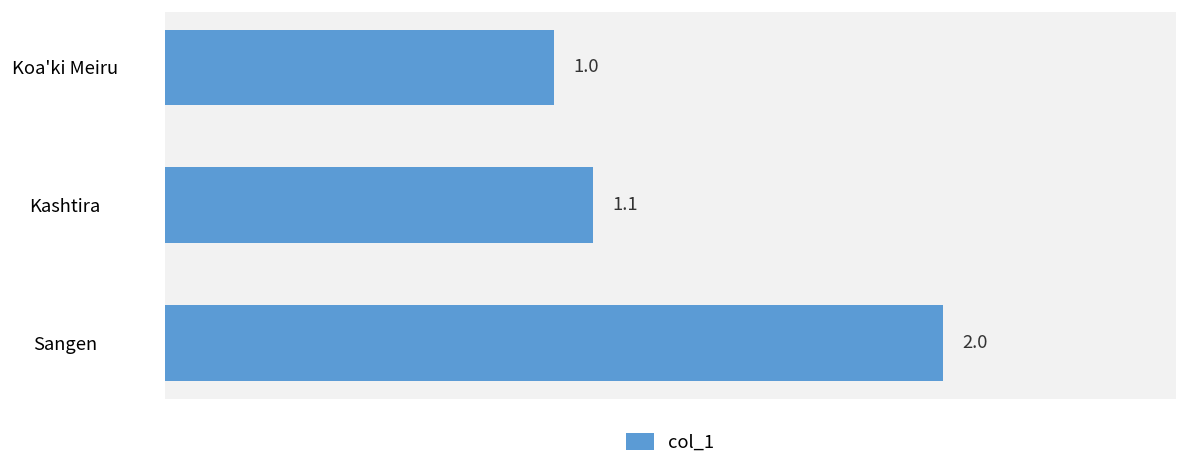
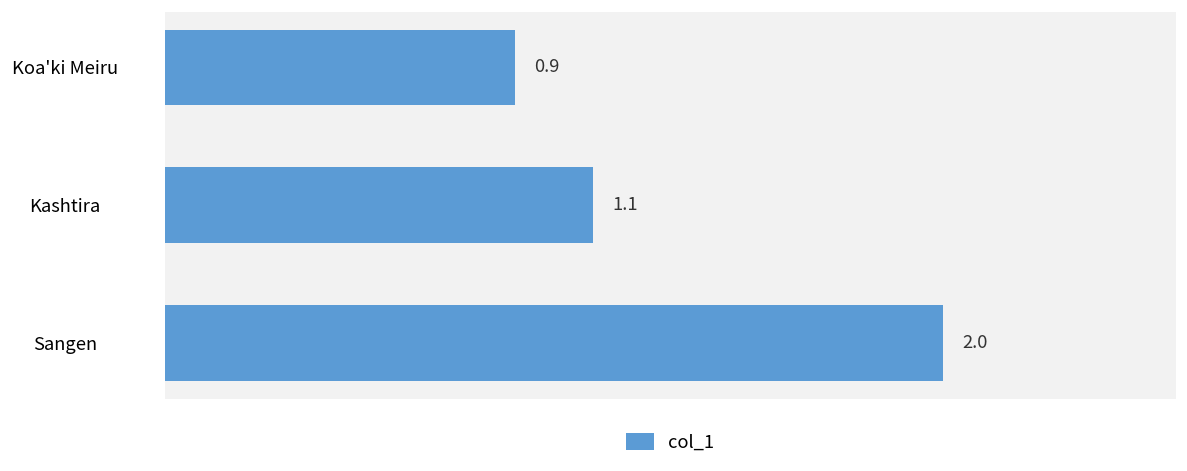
Koa'ki Meiru: 1.0 -> 0.9
